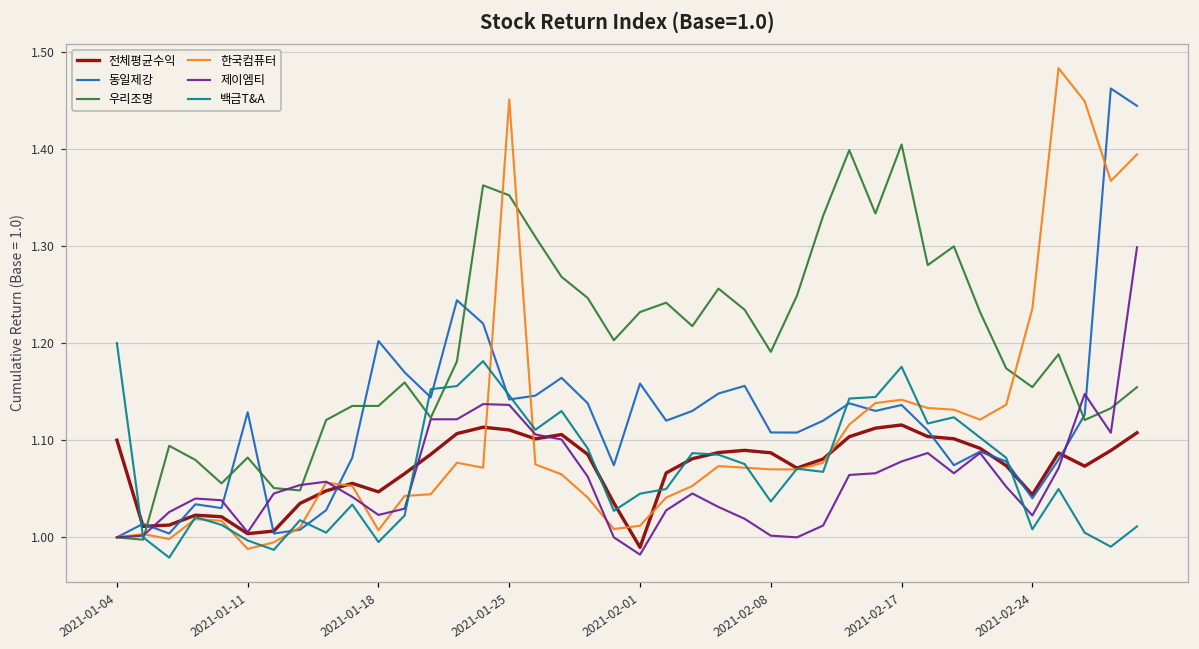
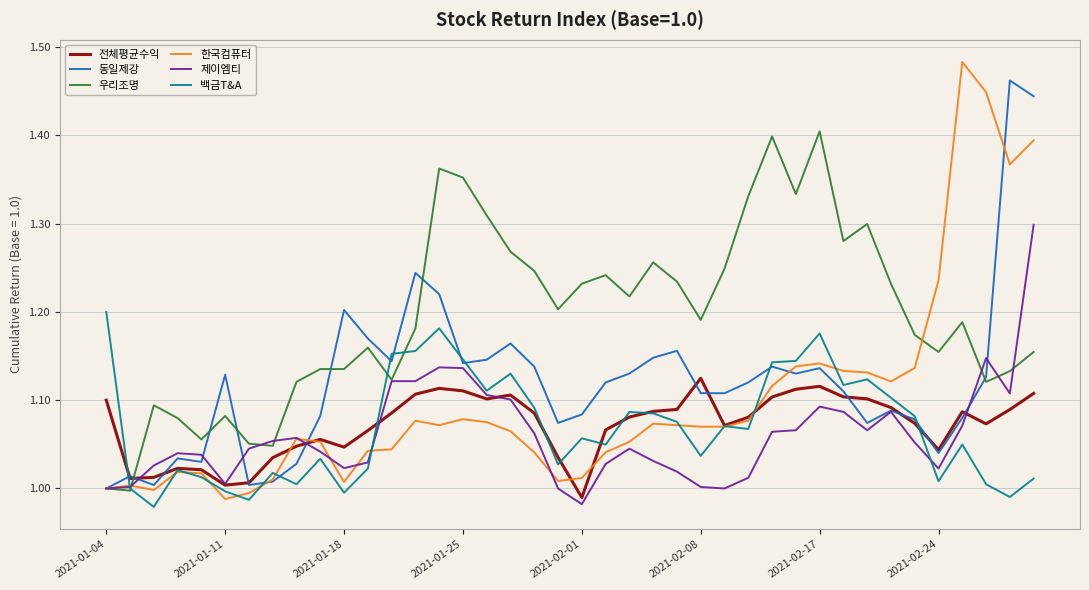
한국컴퓨터, 2021-01-25: 1.45 -> 1.08
동일제강, 2021-02-01: 1.16 -> 1.08
백금T&A, 2021-02-01: 1.04 -> 1.06
전체평균수익, 2021-02-08: 1.09 -> 1.12
제이엠티, 2021-02-17: 1.08 -> 1.09
